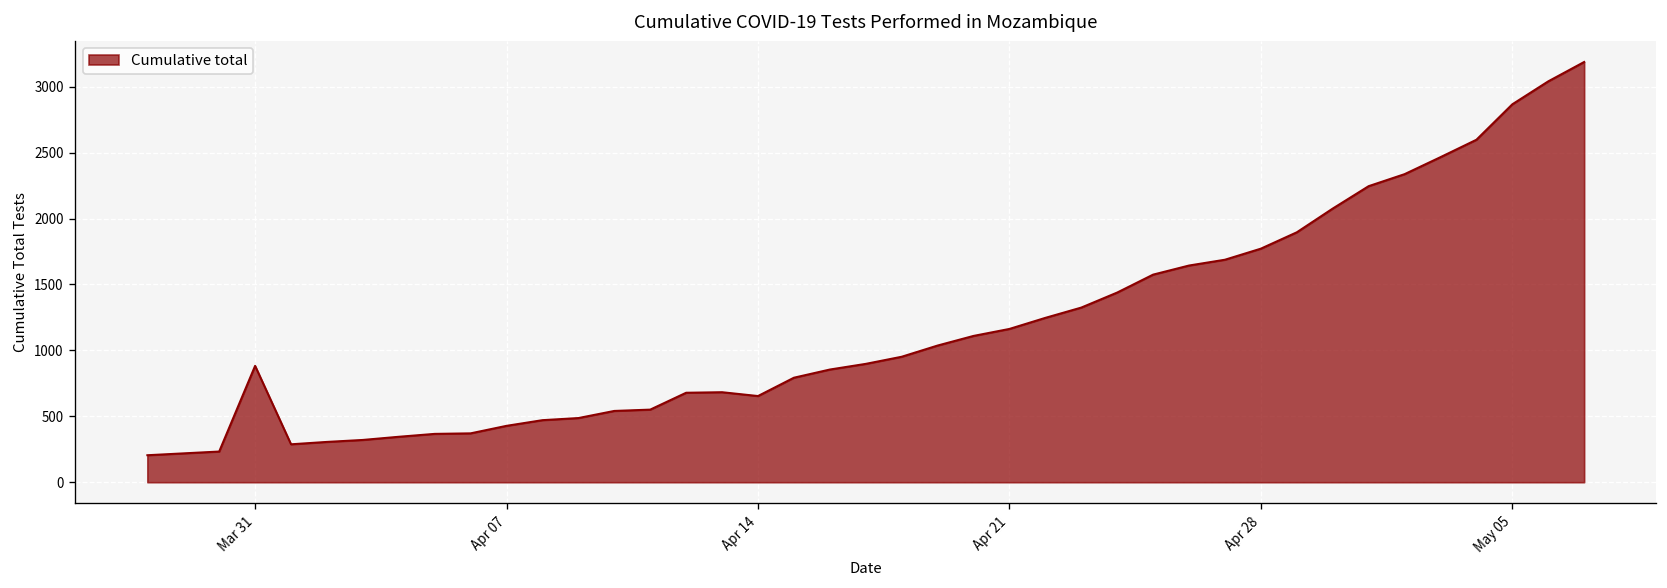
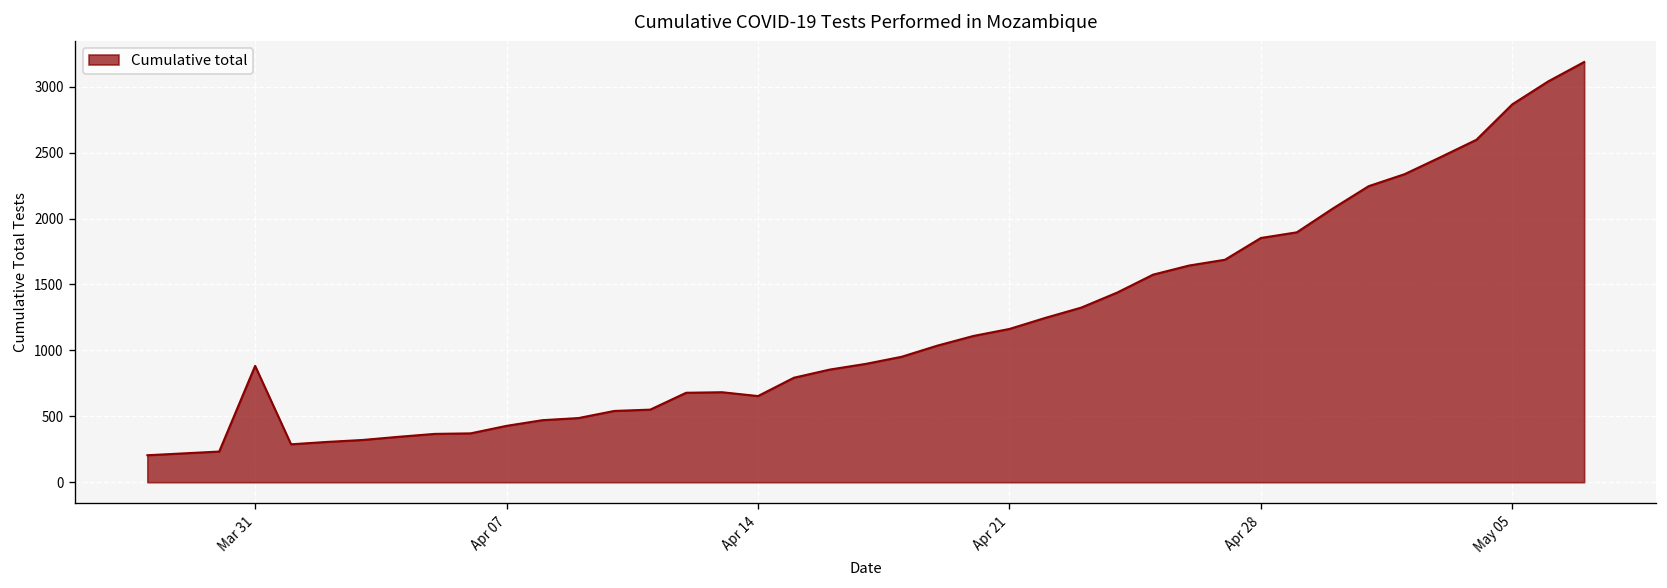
Apr 28: 1770 -> 1850
